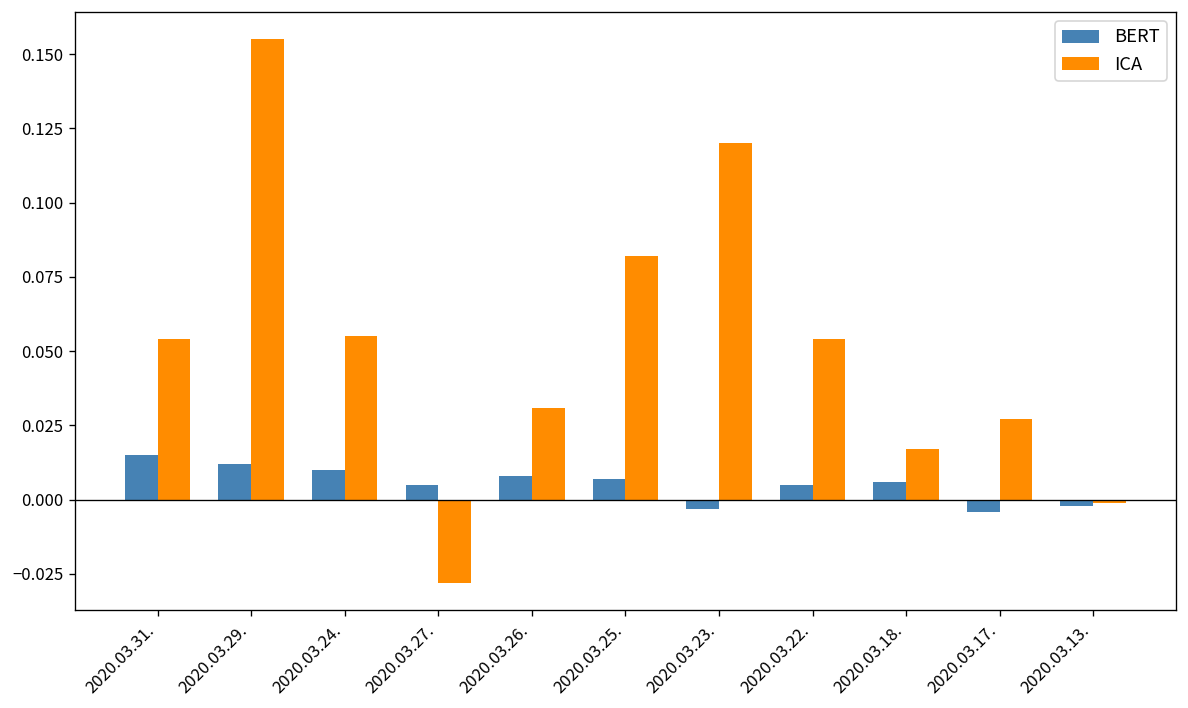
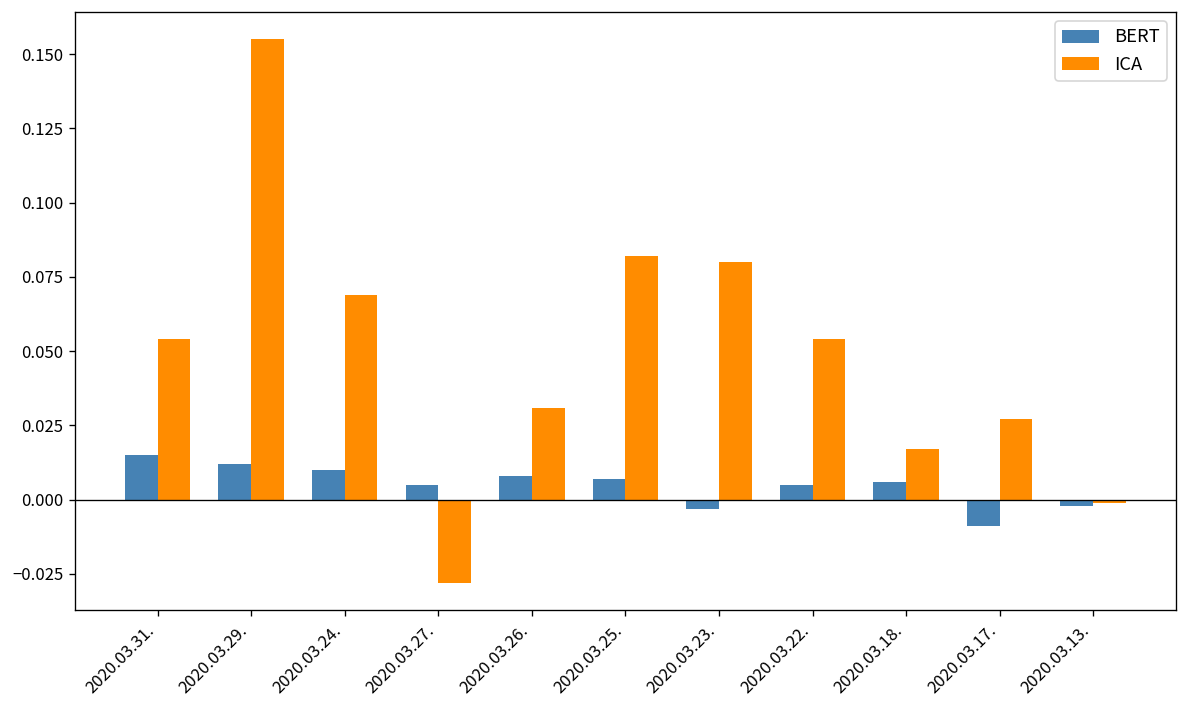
ICA, 2020.03.24.: 0.055 -> 0.069
ICA, 2020.03.23.: 0.12 -> 0.08
BERT, 2020.03.17.: -0.004 -> -0.009
